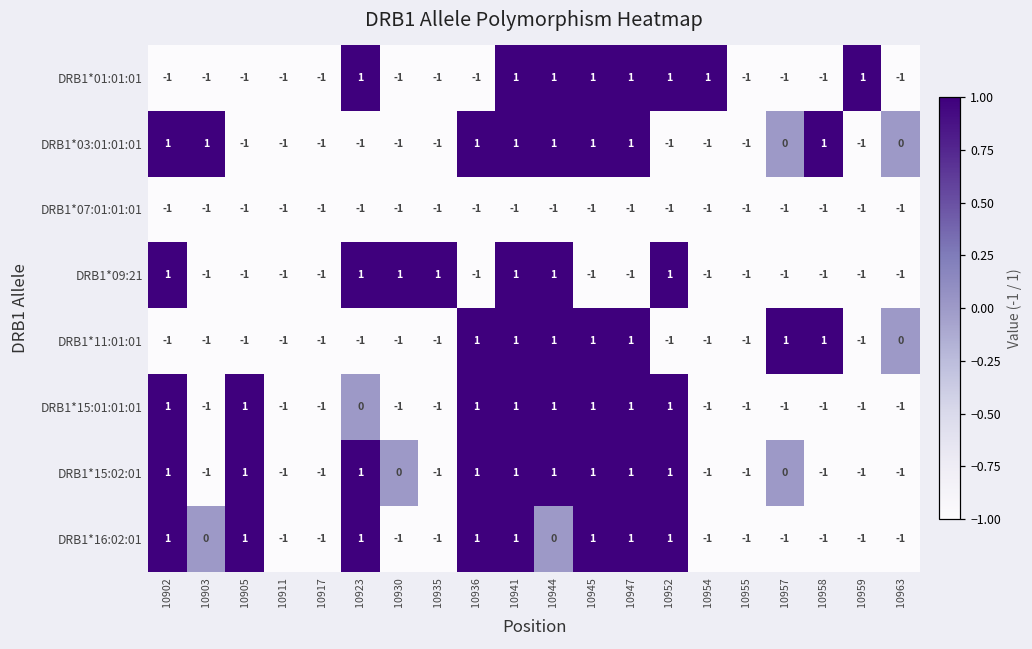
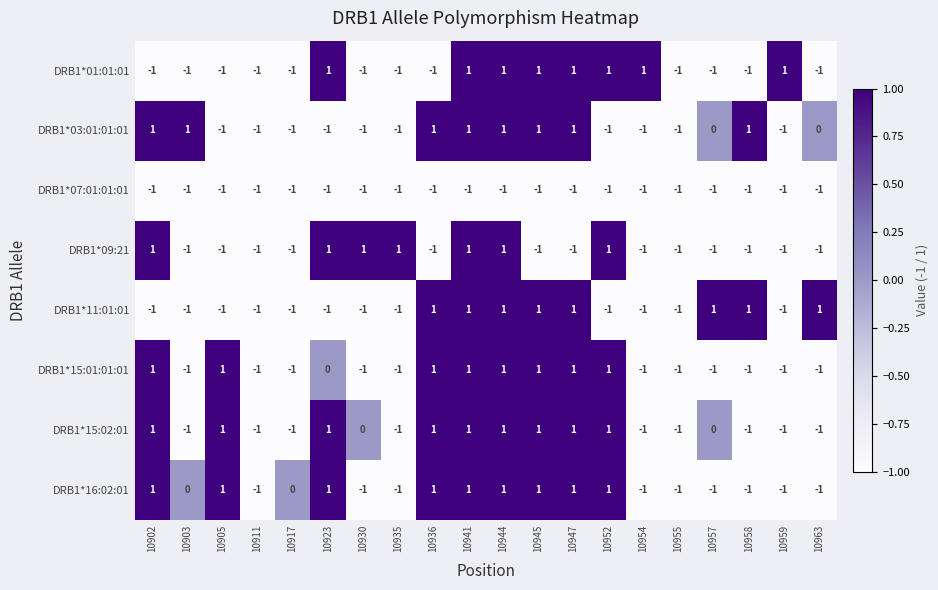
DRB1*11:01:01, 10963: 0 -> 1
DRB1*16:02:01, 10917: -1 -> 0
DRB1*16:02:01, 10944: 0 -> 1
